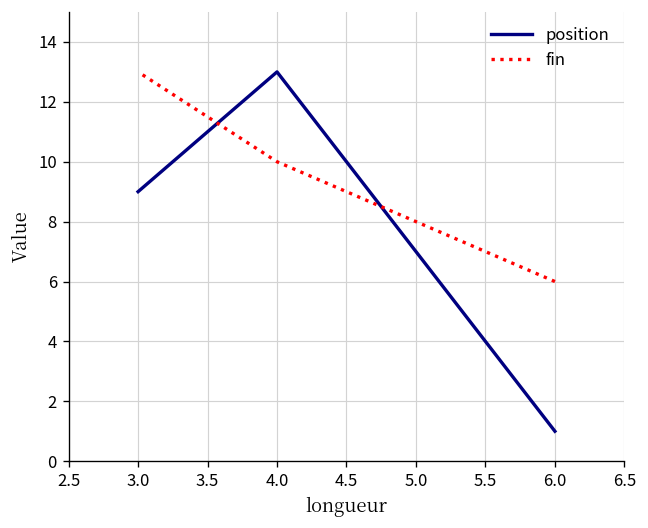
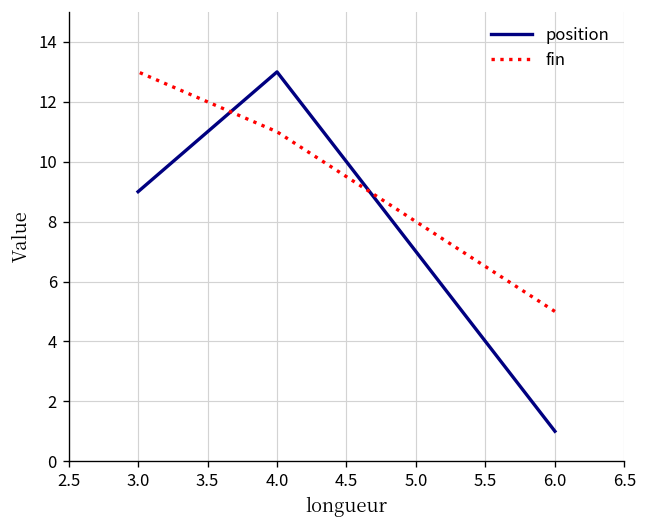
fin, 4.0: 10 -> 11
fin, 6.0: 6 -> 5
